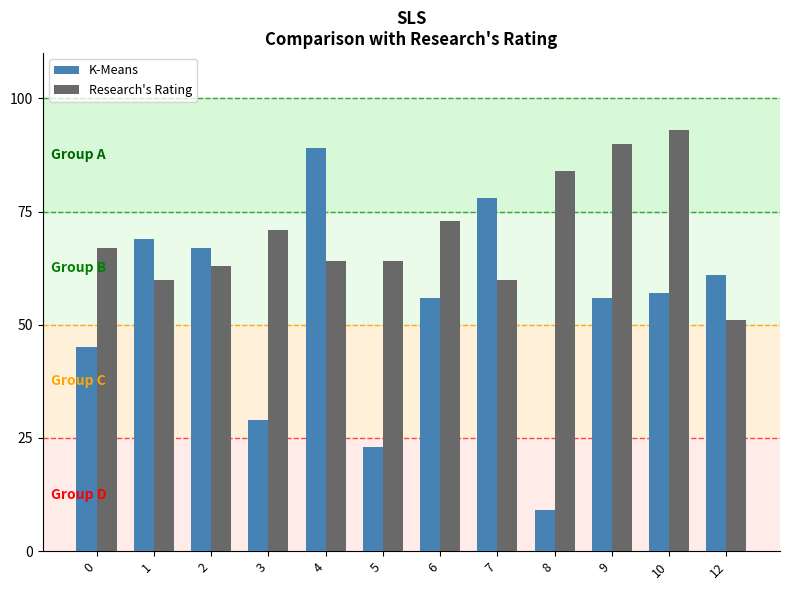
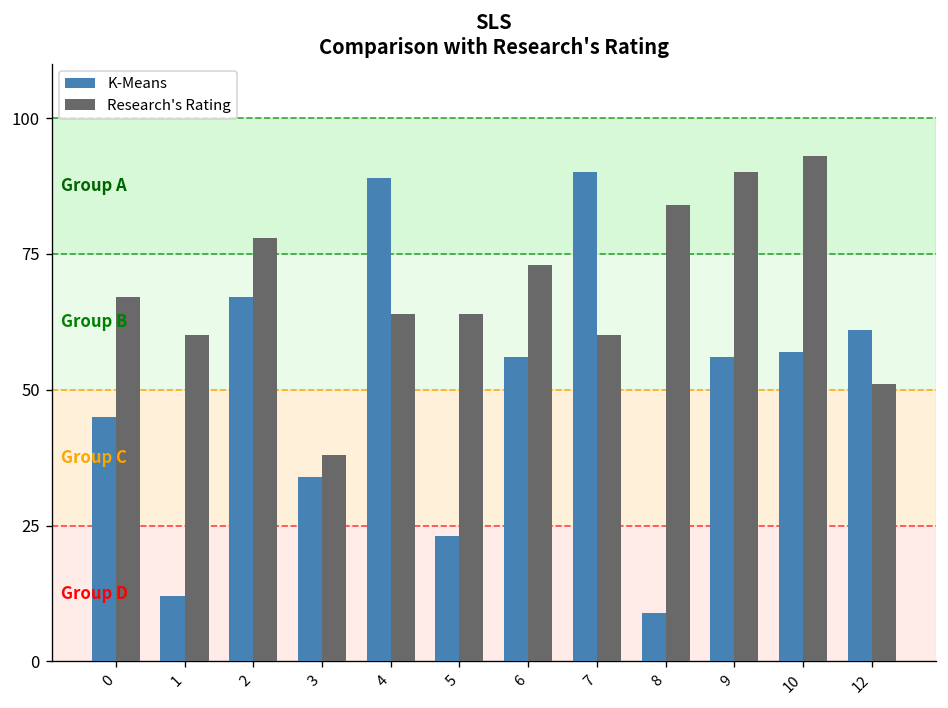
K-Means, 1: 69 -> 12
Research's Rating, 2: 63 -> 78
K-Means, 3: 29 -> 34
Research's Rating, 3: 71 -> 38
K-Means, 7: 78 -> 90
